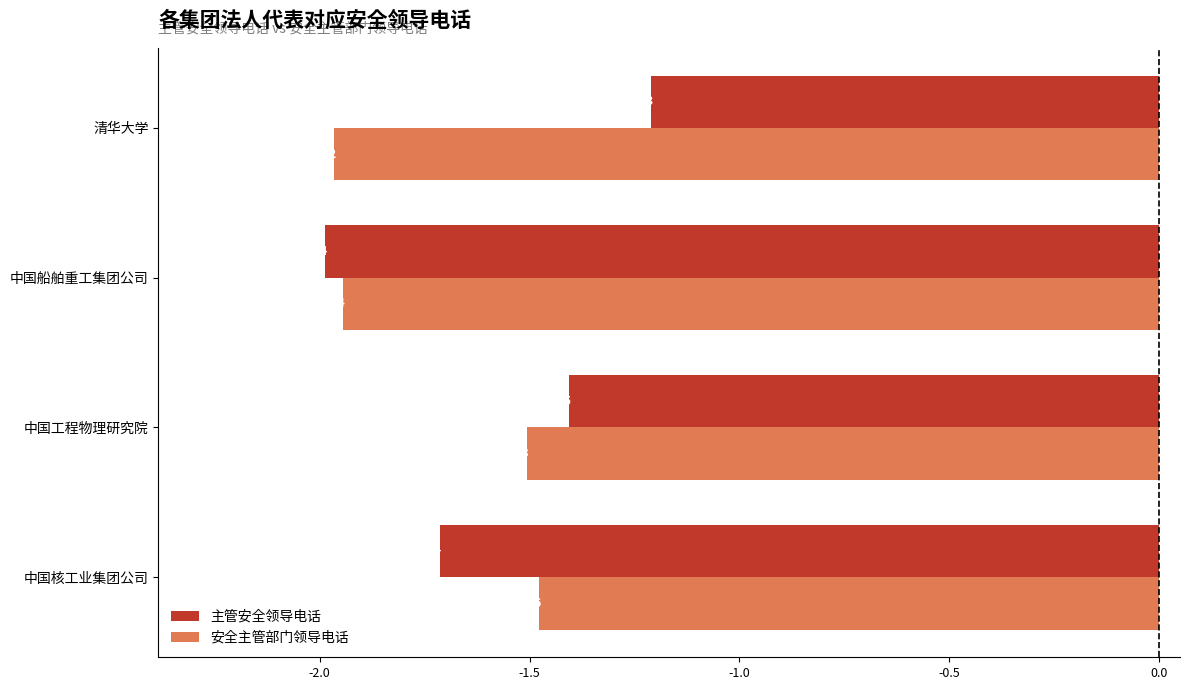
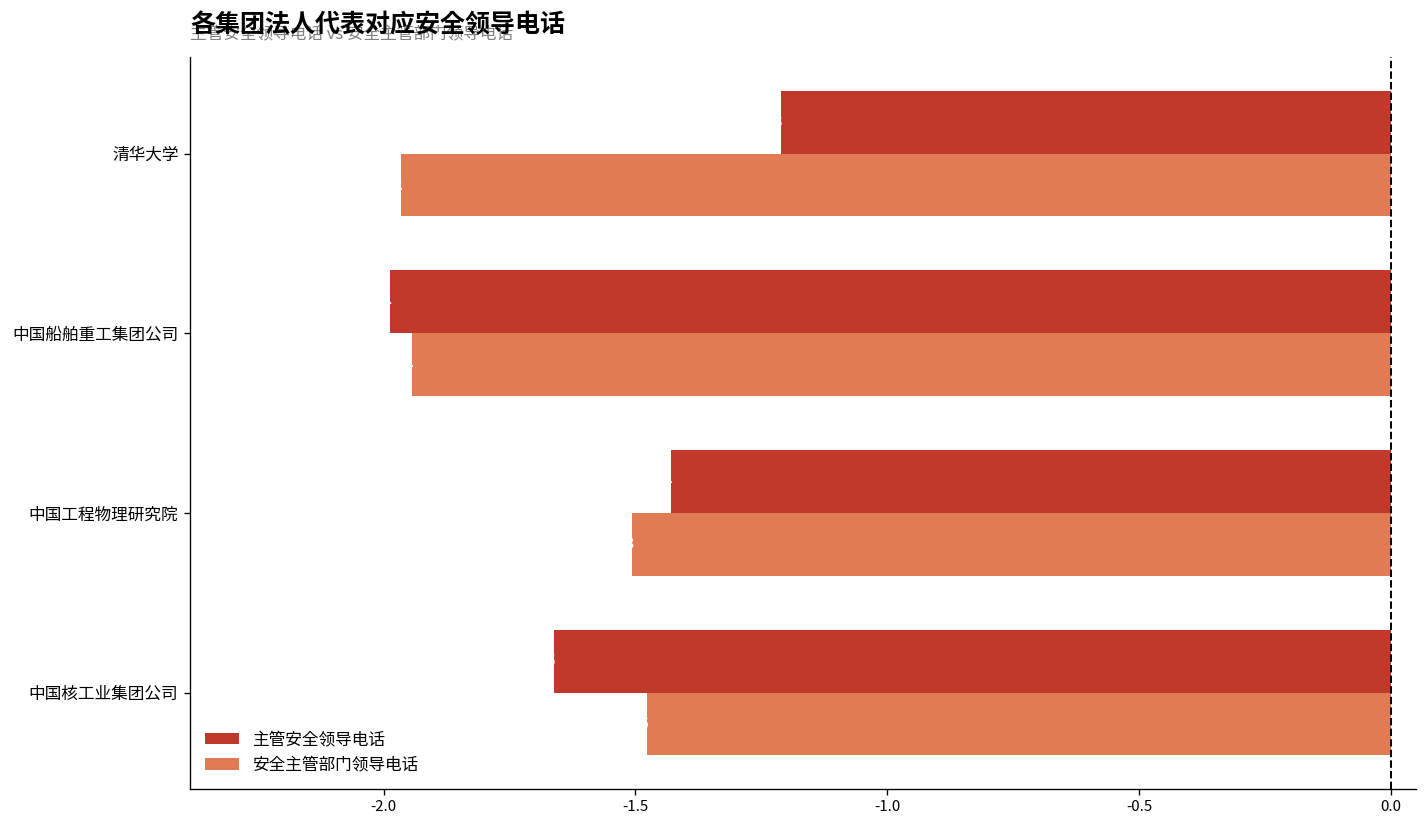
主管安全领导电话, 中国工程物理研究院: -1.41 -> -1.43
主管安全领导电话, 中国核工业集团公司: -1.71 -> -1.66
